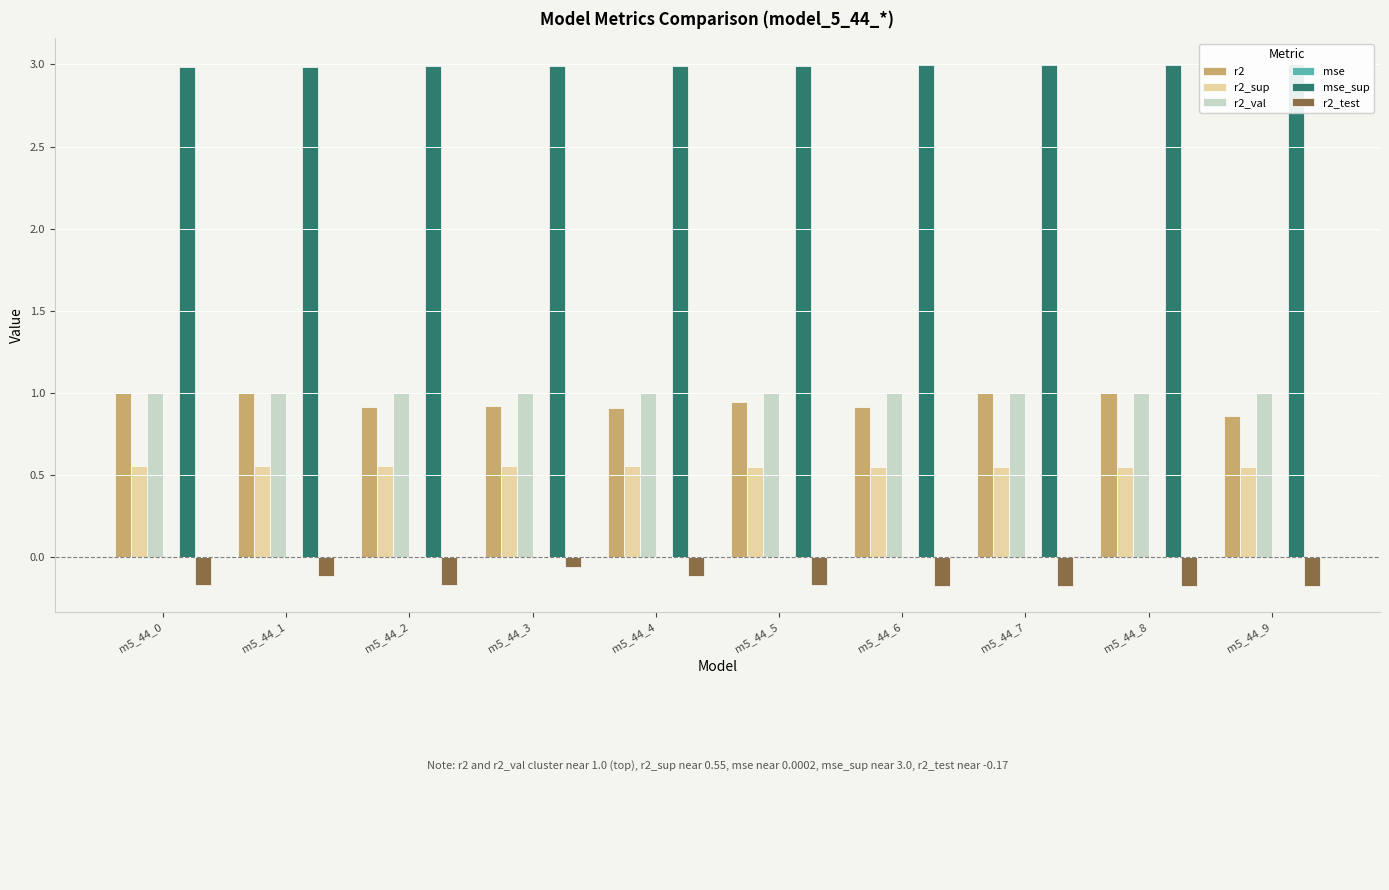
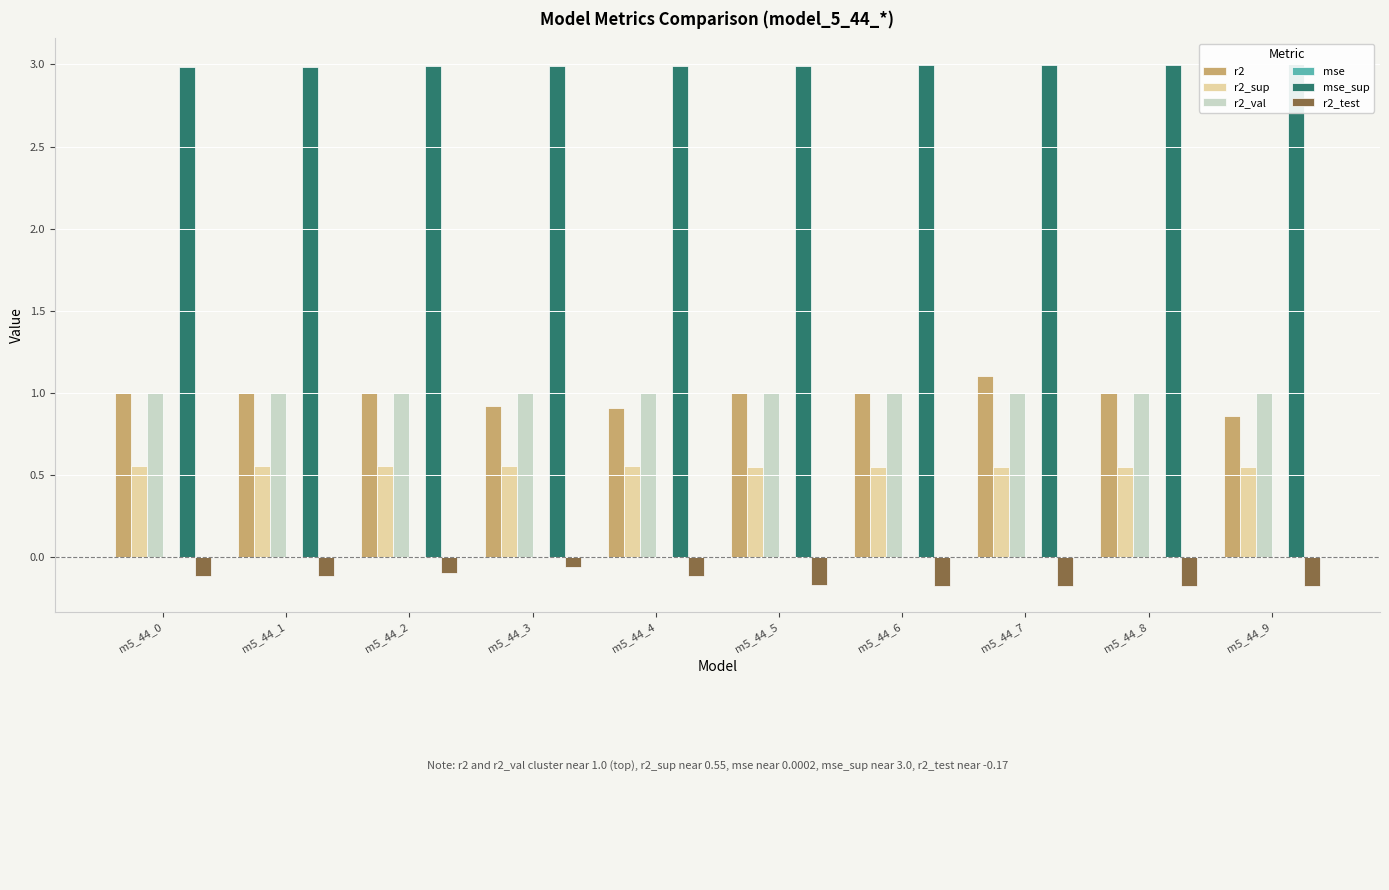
r2_test, m5_44_0: -0.17 -> -0.11
r2, m5_44_2: 0.91 -> 1.00
r2_test, m5_44_2: -0.17 -> -0.10
r2, m5_44_5: 0.95 -> 1.00
r2, m5_44_6: 0.91 -> 1.00
r2, m5_44_7: 1.00 -> 1.10
